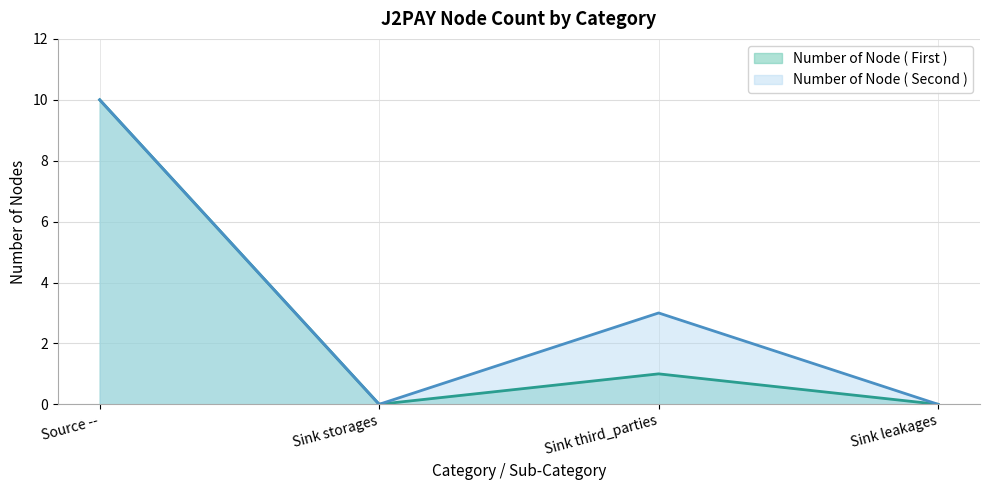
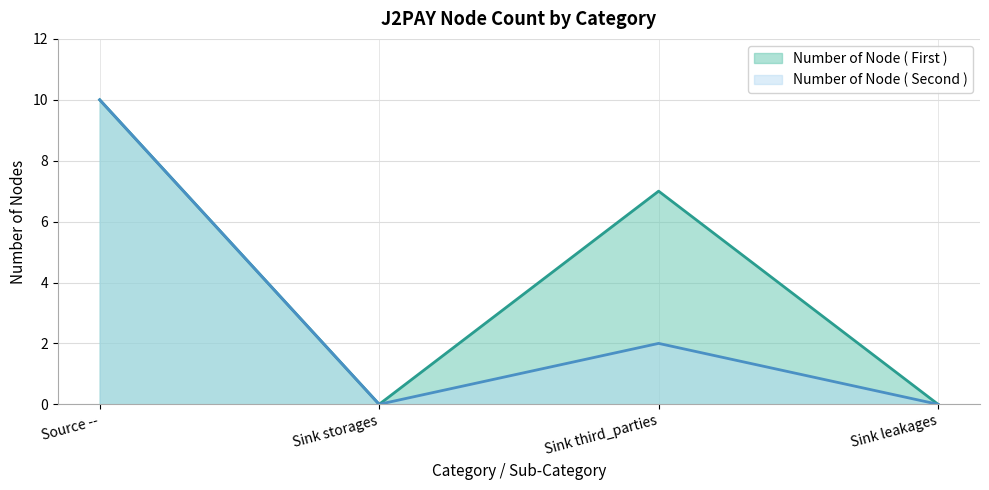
Number of Node ( First ), Sink third_parties: 1 -> 7
Number of Node ( Second ), Sink third_parties: 3 -> 2
